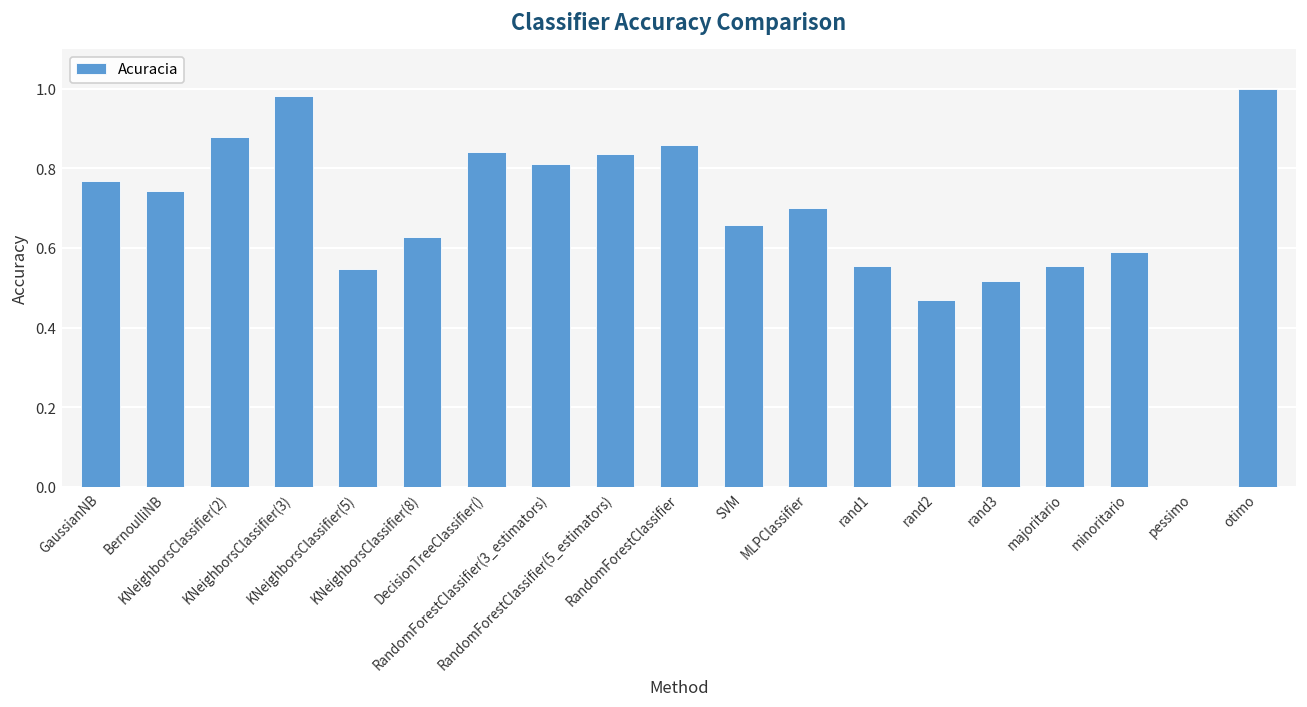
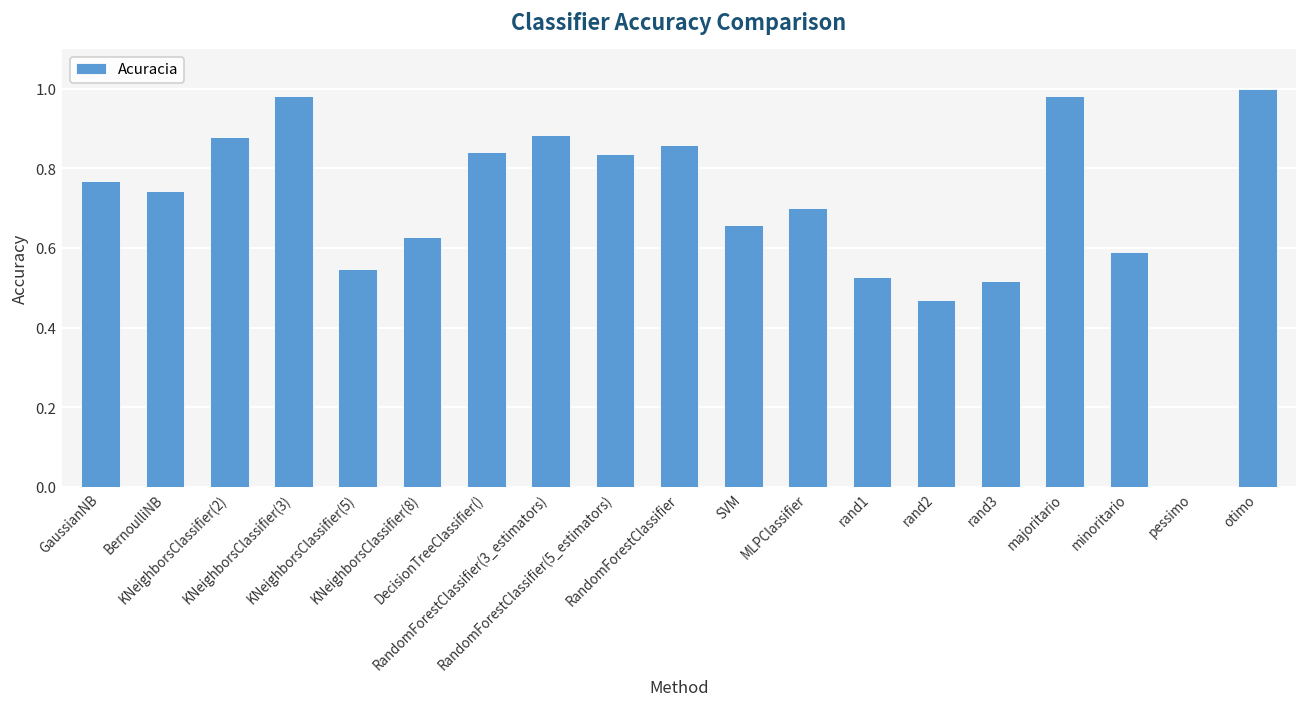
RandomForestClassifier(3_estimators): 0.81 -> 0.88
rand1: 0.56 -> 0.53
majoritario: 0.56 -> 0.98
